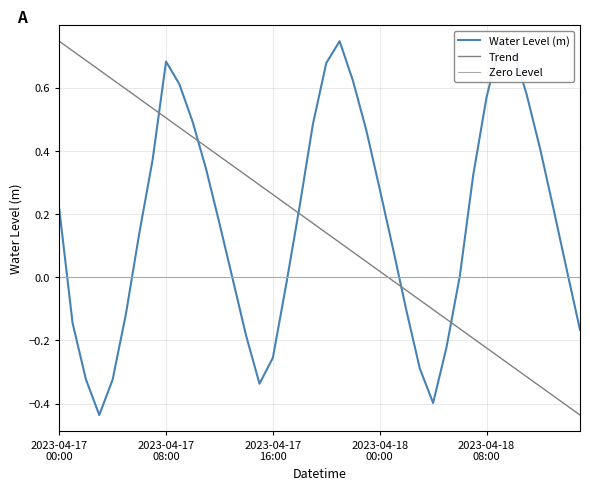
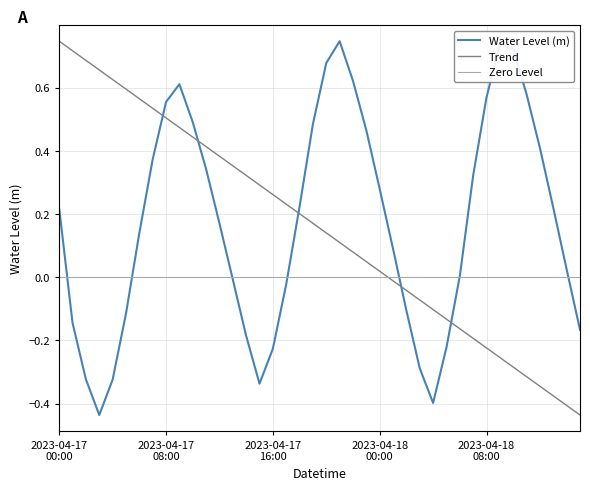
Water Level (m), 2023-04-17 08:00: 0.68 -> 0.55
Water Level (m), 2023-04-17 16:00: -0.26 -> -0.23
